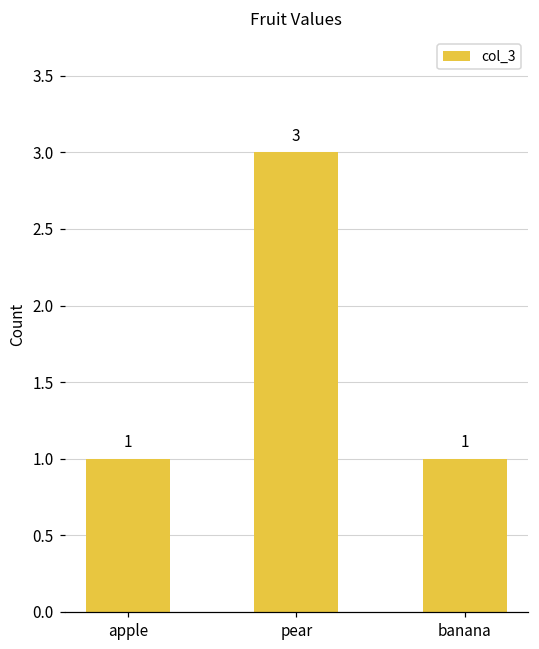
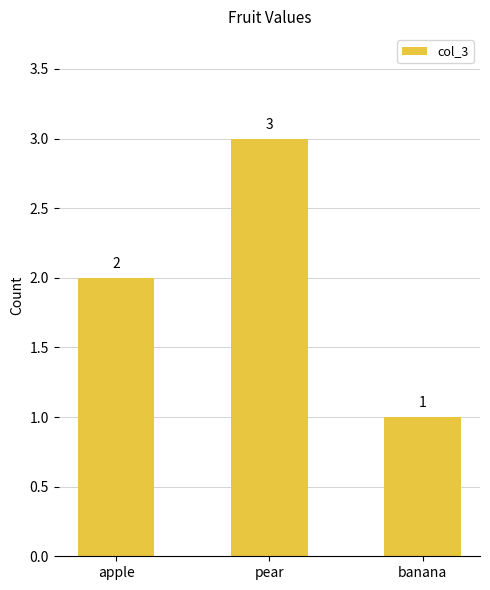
apple: 1 -> 2
